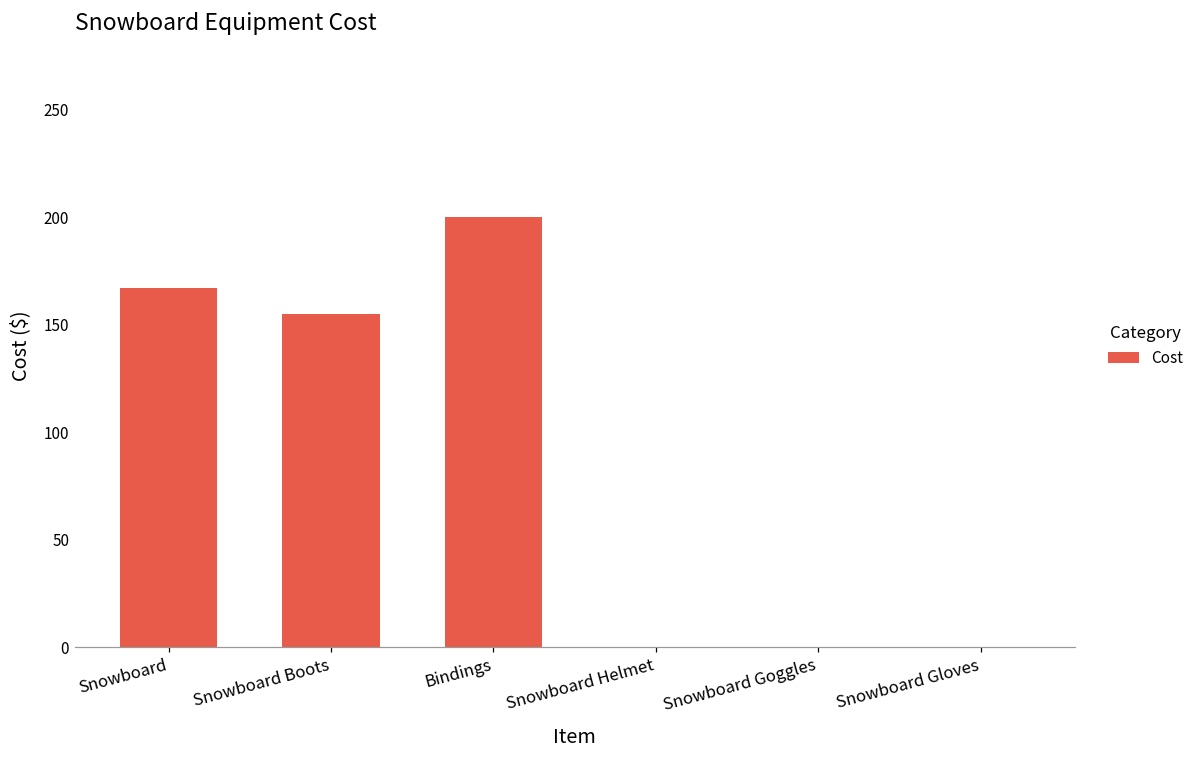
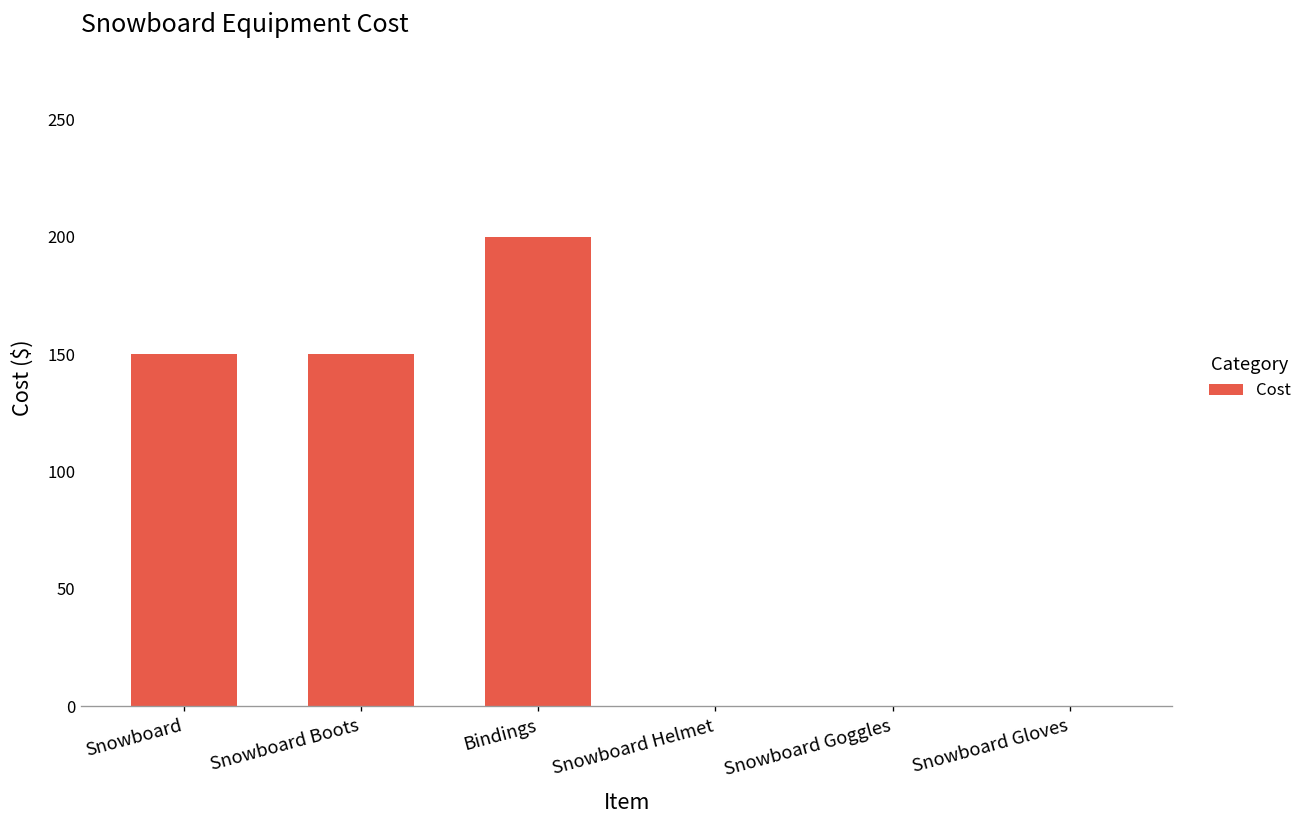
Snowboard: 167 -> 150
Snowboard Boots: 155 -> 150
